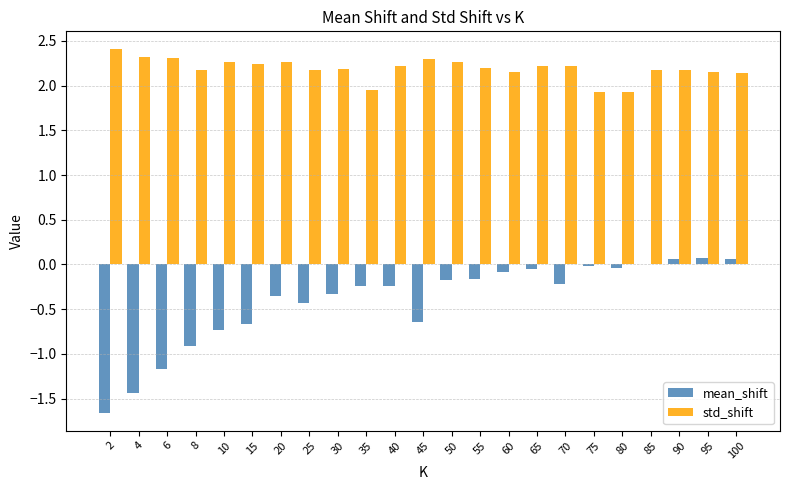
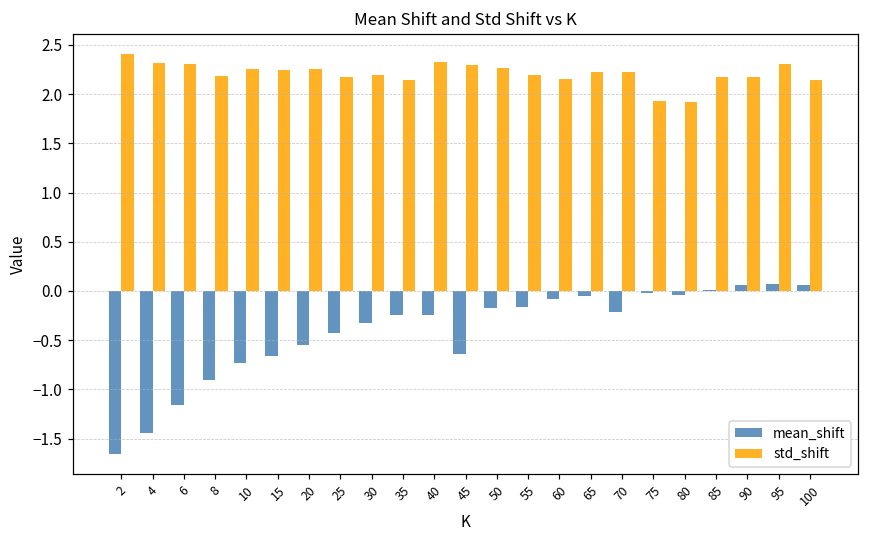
mean_shift, 20: -0.4 -> -0.5
std_shift, 35: 1.9 -> 2.1
std_shift, 40: 2.2 -> 2.3
std_shift, 95: 2.1 -> 2.3
